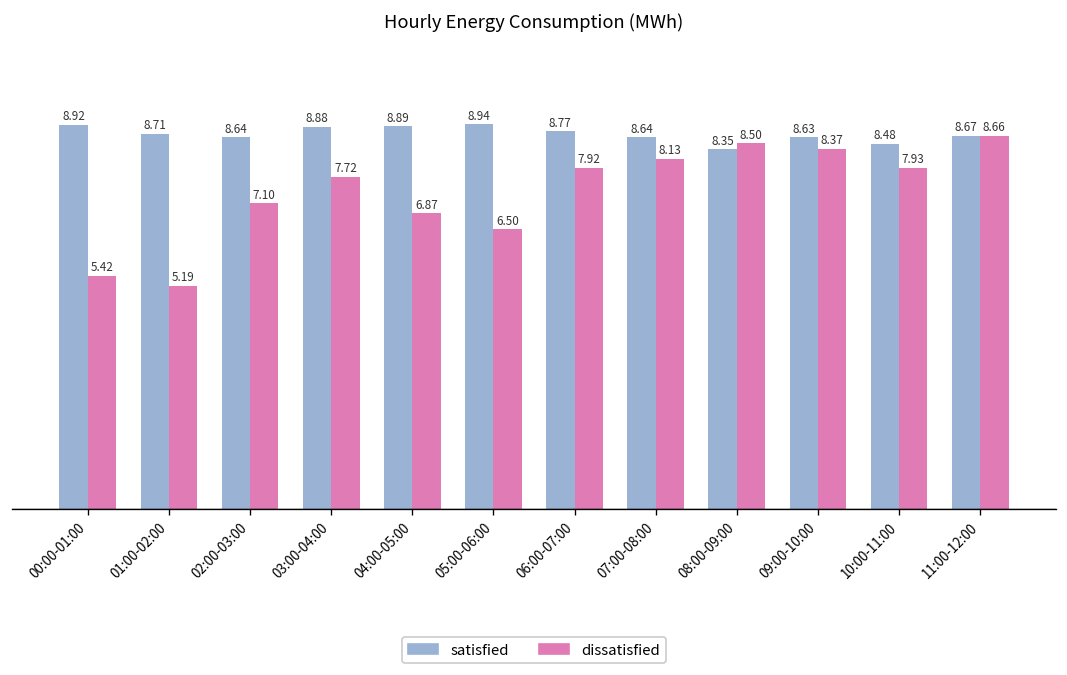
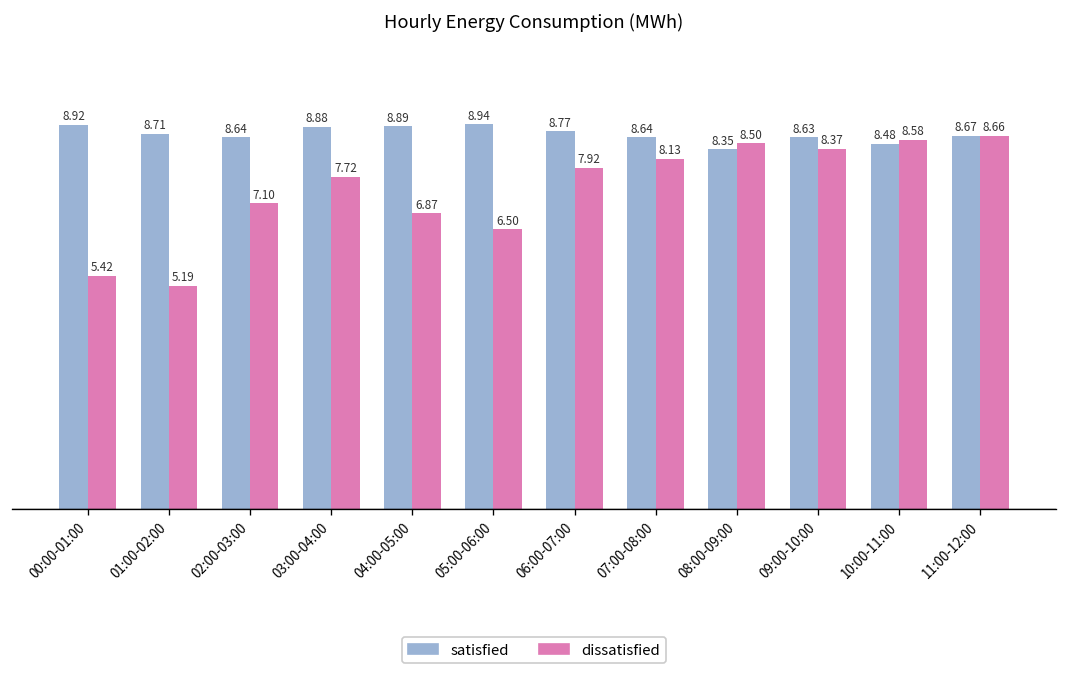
dissatisfied, 10:00-11:00: 7.93 -> 8.58
